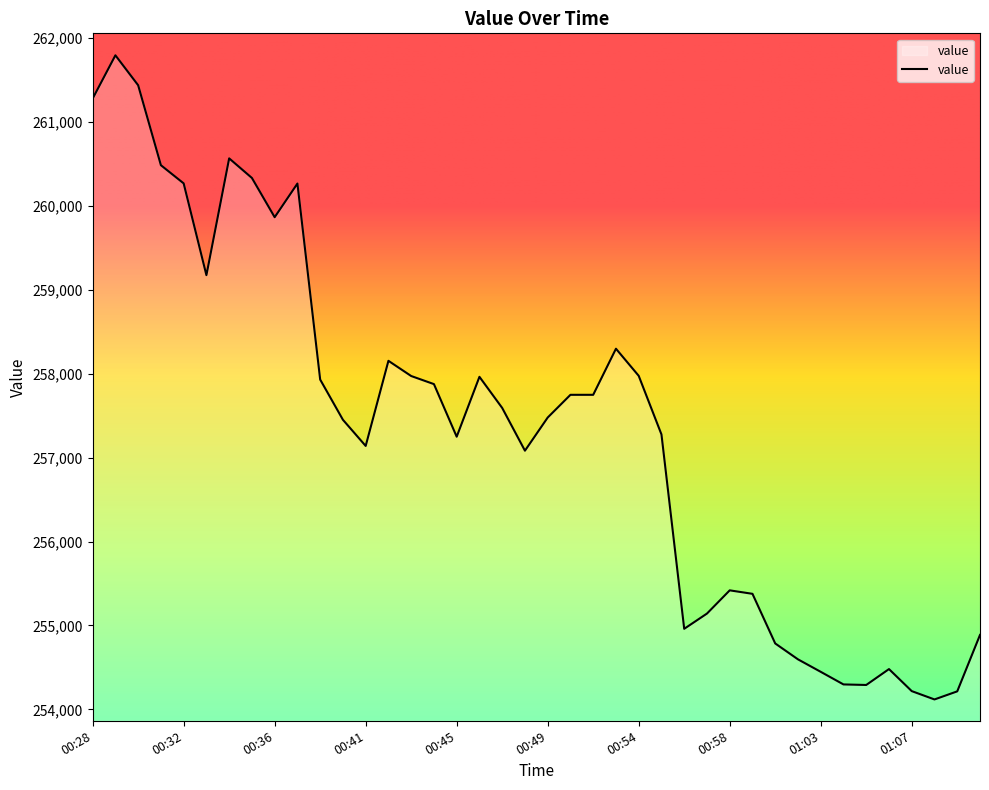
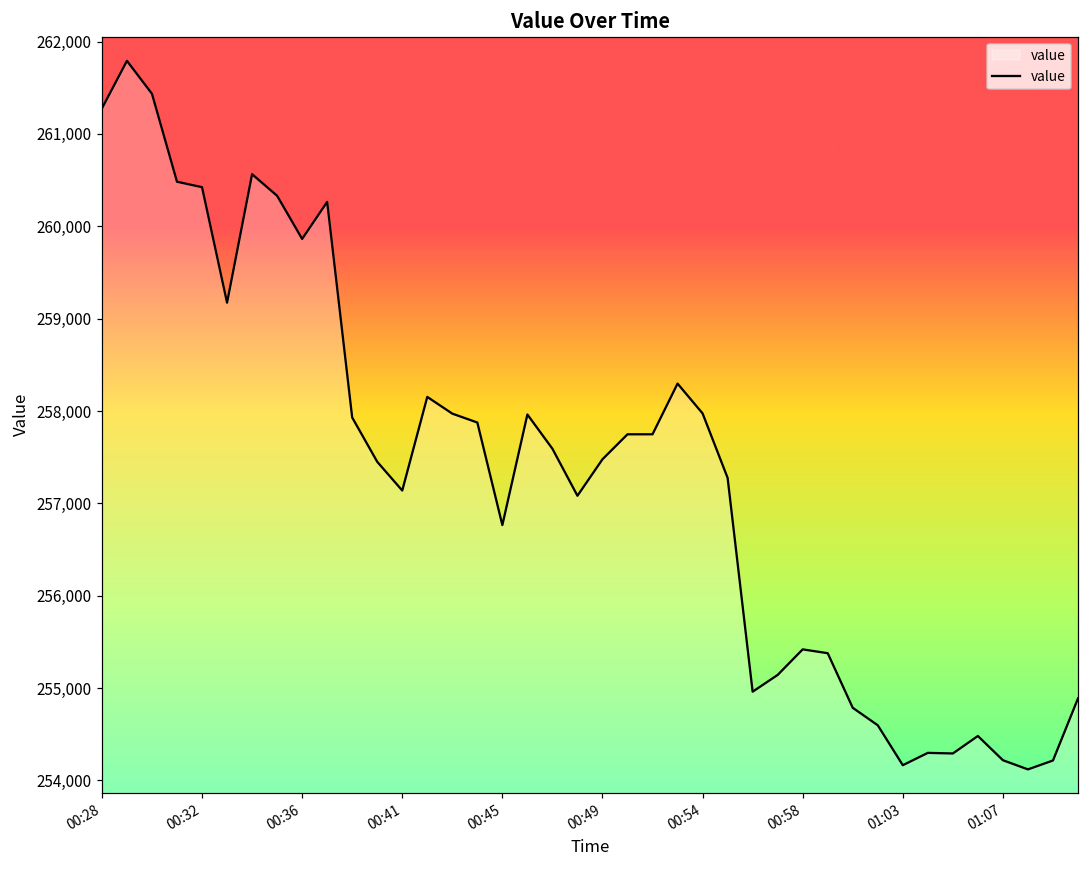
00:32: 260,300 -> 260,400
00:45: 257,200 -> 256,800
01:03: 254,400 -> 254,200
